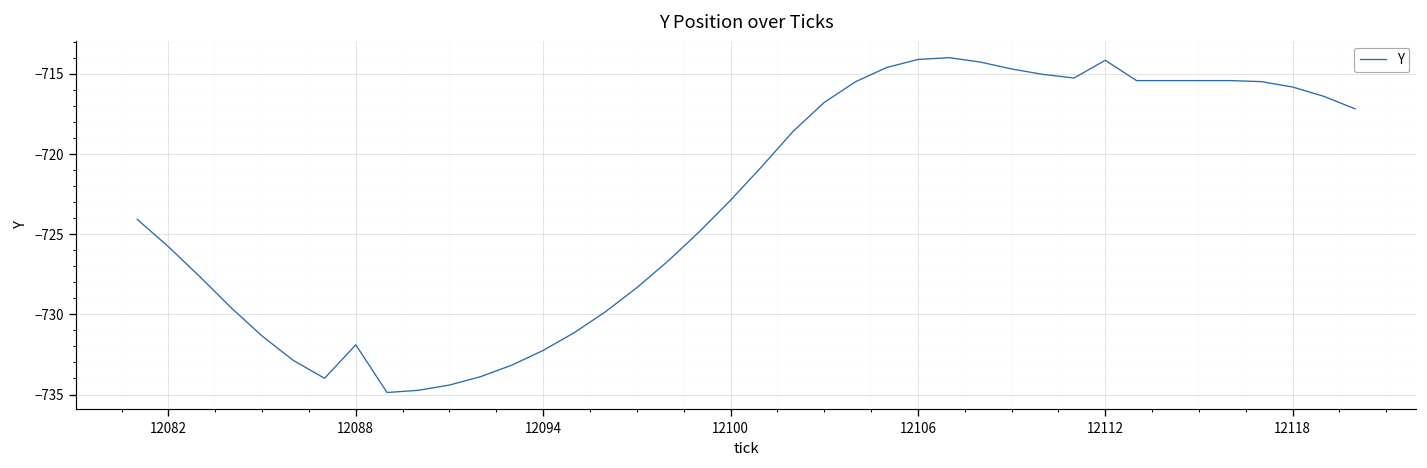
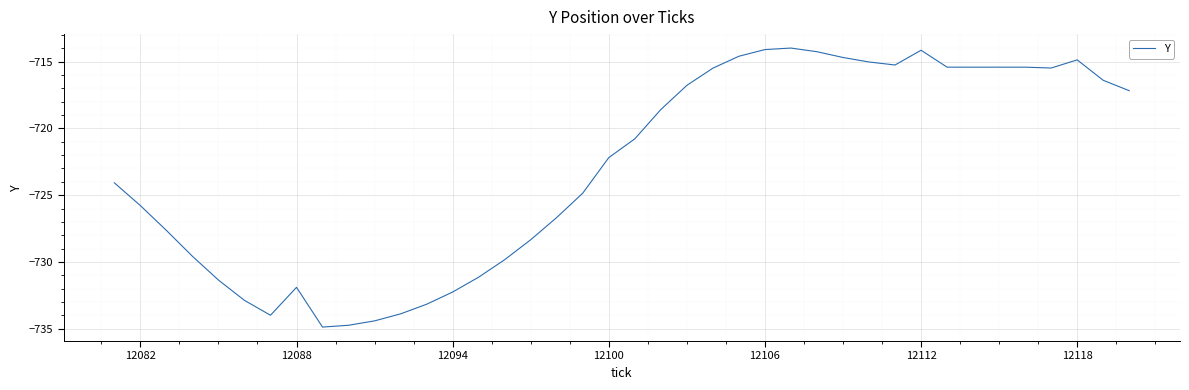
12100: -722.9 -> -722.2
12118: -715.8 -> -714.9
